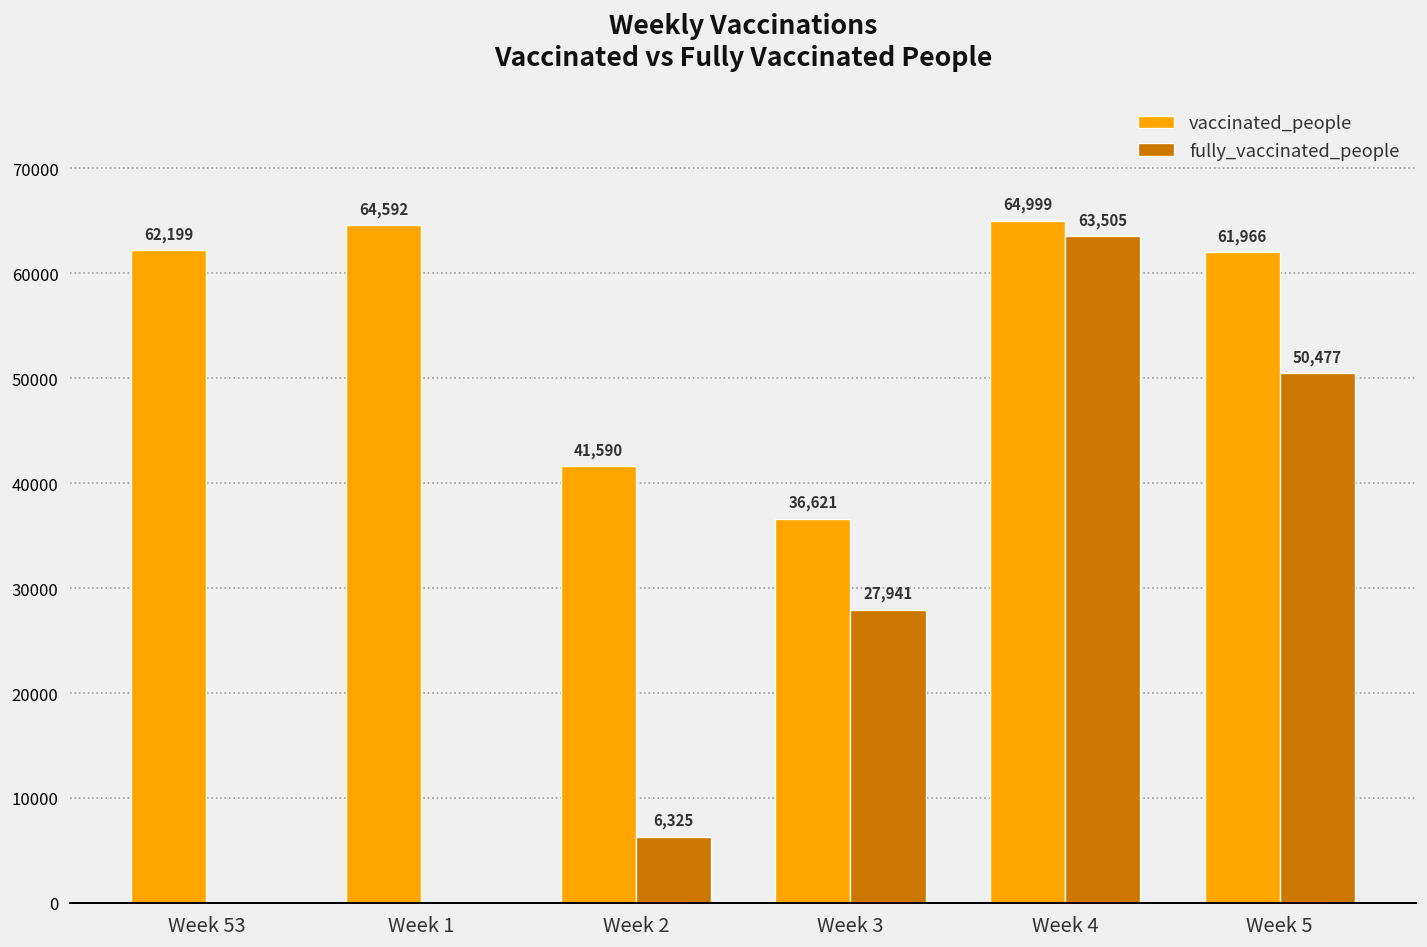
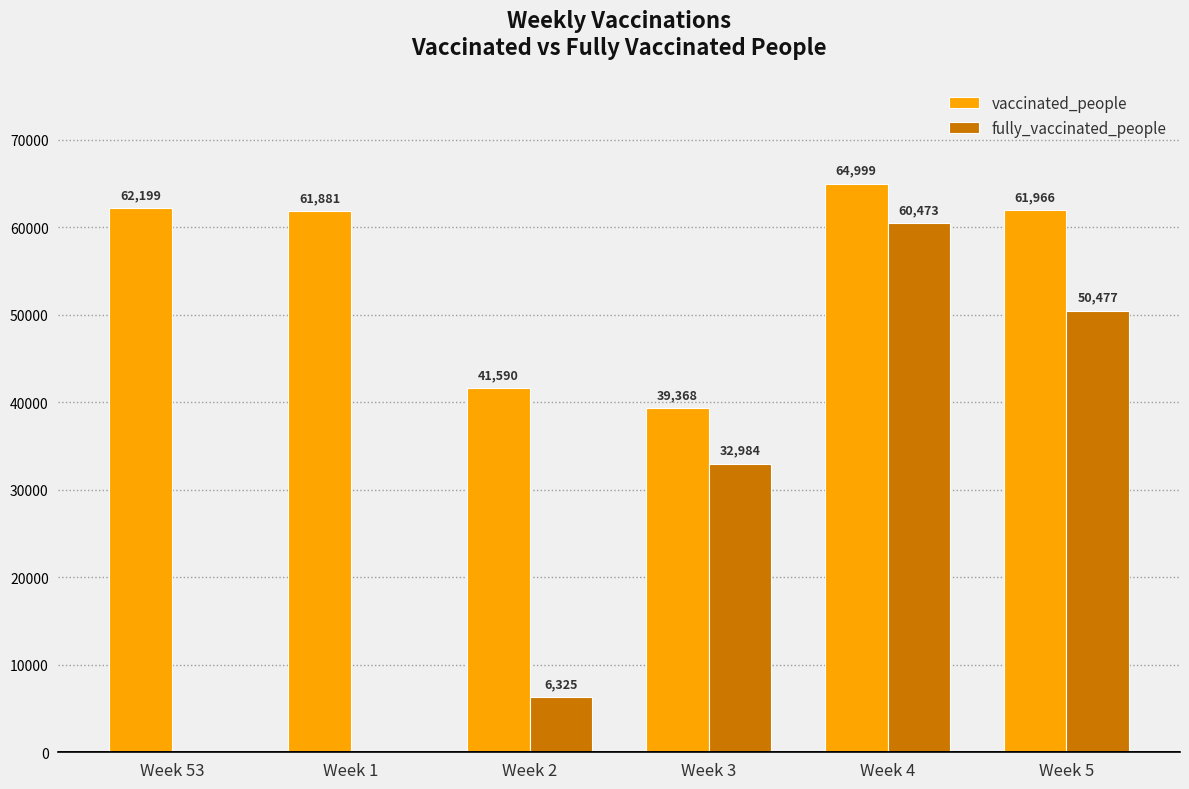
vaccinated_people, Week 1: 64,592 -> 61,881
vaccinated_people, Week 3: 36,621 -> 39,368
fully_vaccinated_people, Week 3: 27,941 -> 32,984
fully_vaccinated_people, Week 4: 63,505 -> 60,473
